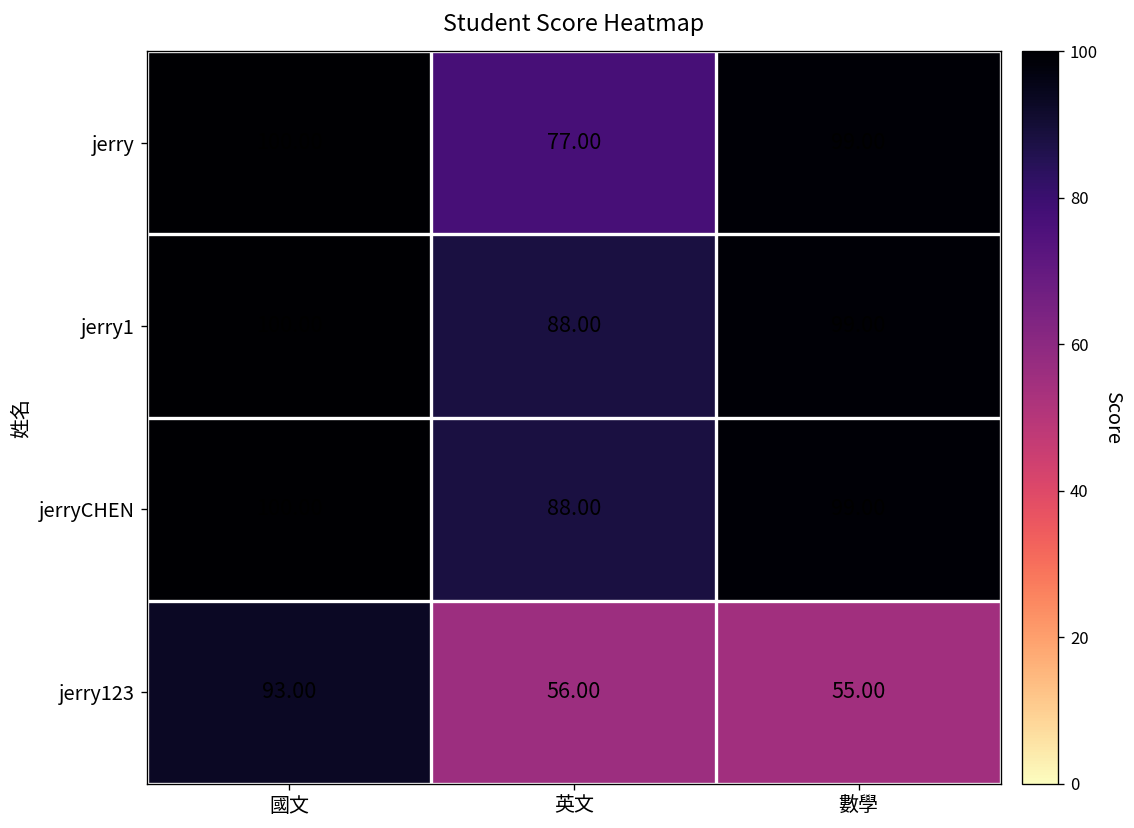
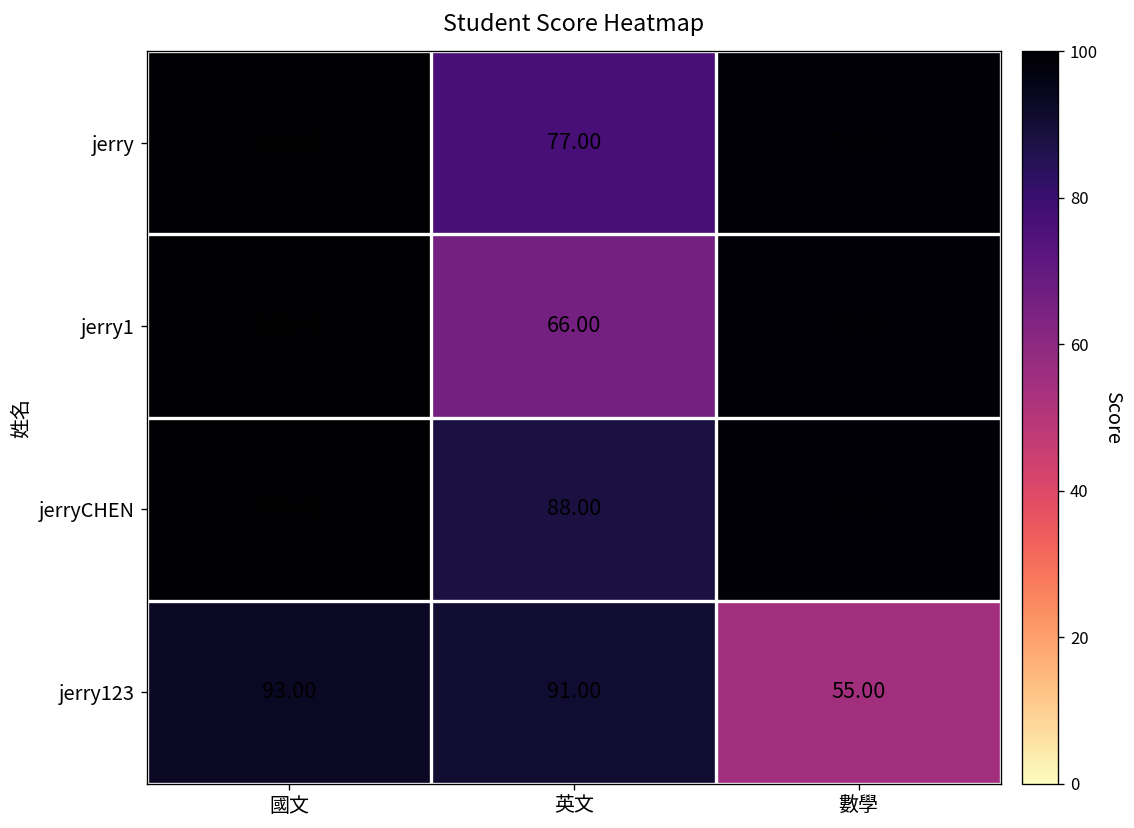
jerry1, 英文: 88.00 -> 66.00
jerry123, 英文: 56.00 -> 91.00
